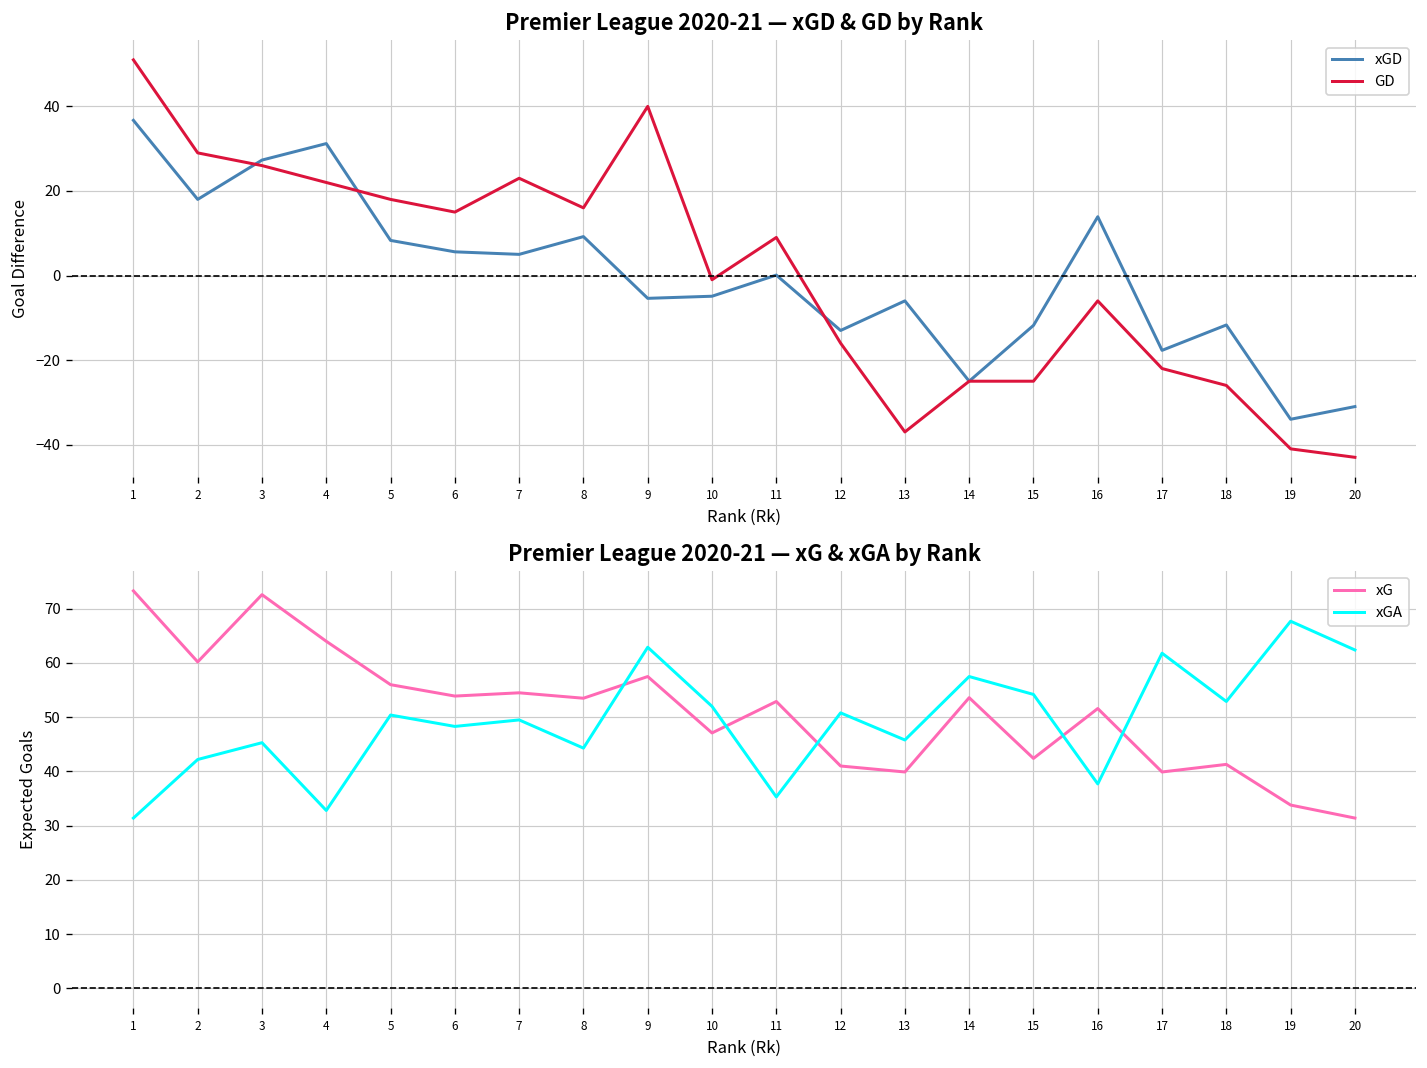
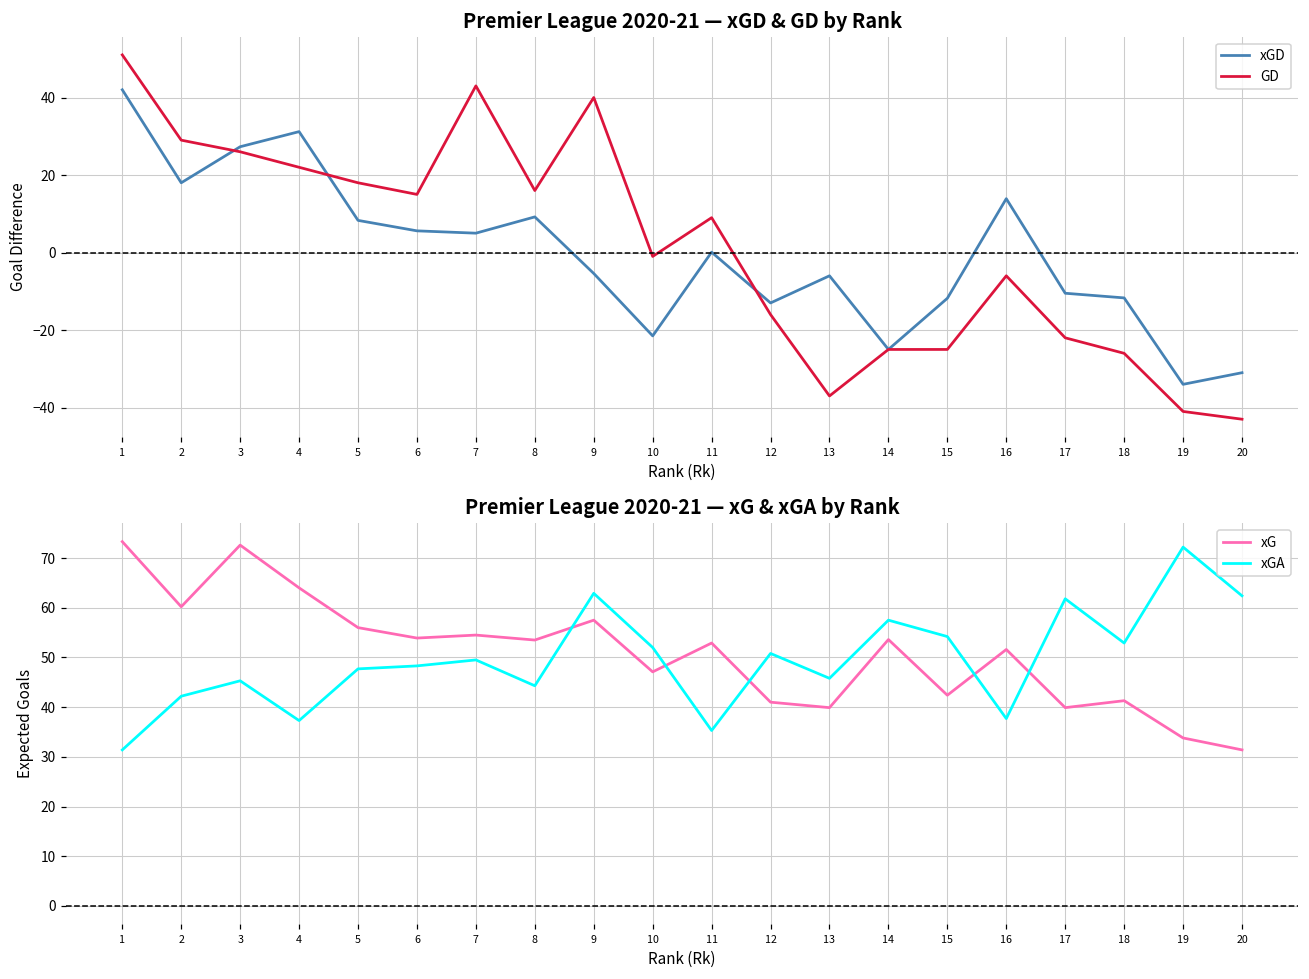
Premier League 2020-21 — xGD & GD by Rank, xGD, 1: 37 -> 42
Premier League 2020-21 — xGD & GD by Rank, GD, 7: 23 -> 43
Premier League 2020-21 — xGD & GD by Rank, xGD, 10: -5 -> -22
Premier League 2020-21 — xGD & GD by Rank, xGD, 17: -18 -> -11
Premier League 2020-21 — xG & xGA by Rank, xGA, 4: 33 -> 37
Premier League 2020-21 — xG & xGA by Rank, xGA, 5: 50 -> 48
Premier League 2020-21 — xG & xGA by Rank, xGA, 19: 68 -> 72
